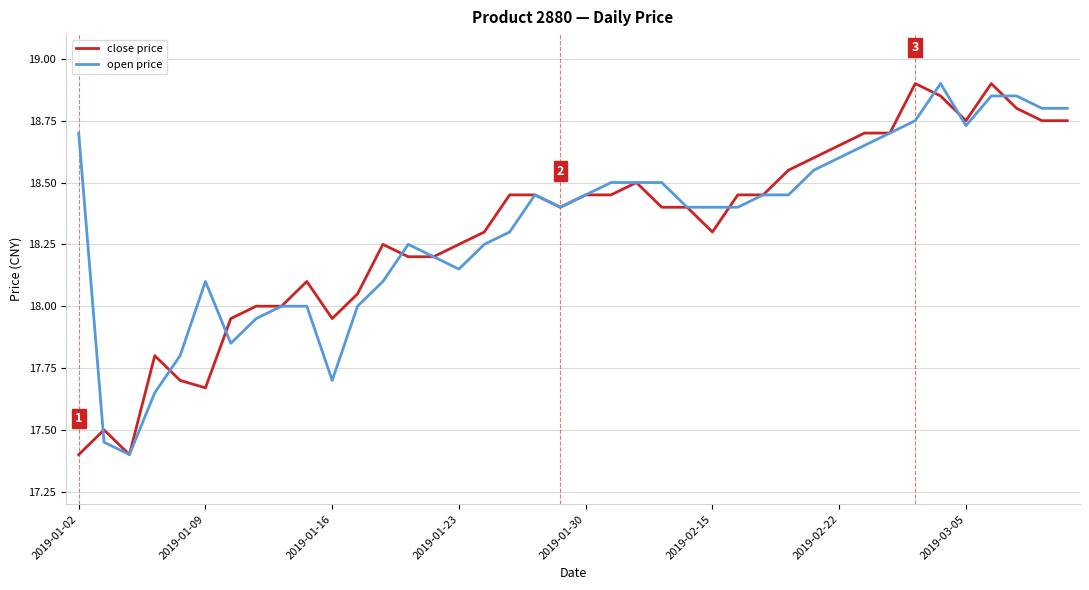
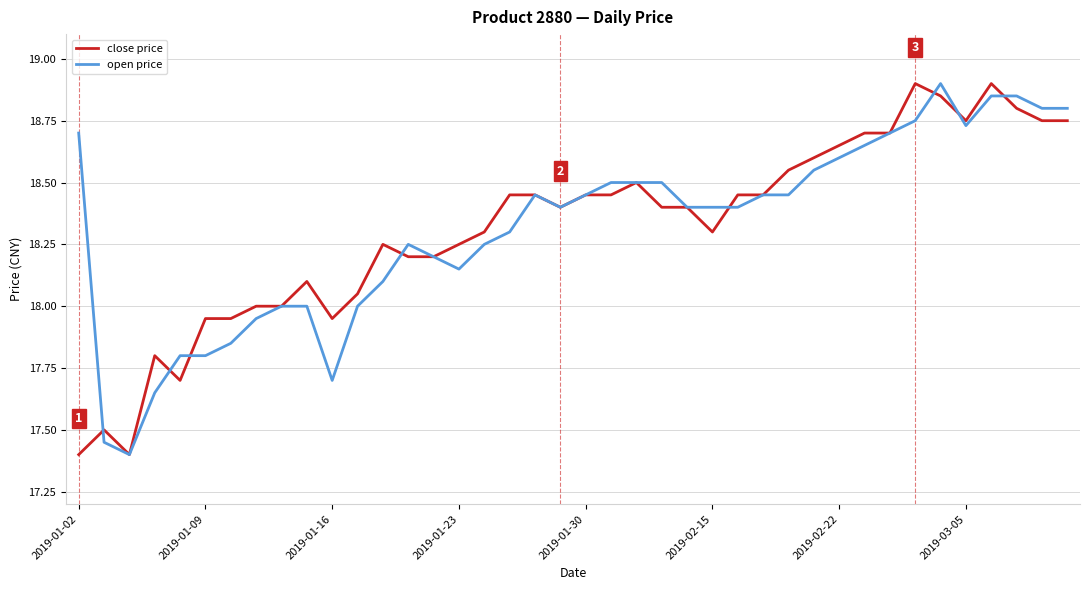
close price, 2019-01-09: 17.67 -> 17.95
open price, 2019-01-09: 18.1 -> 17.8
